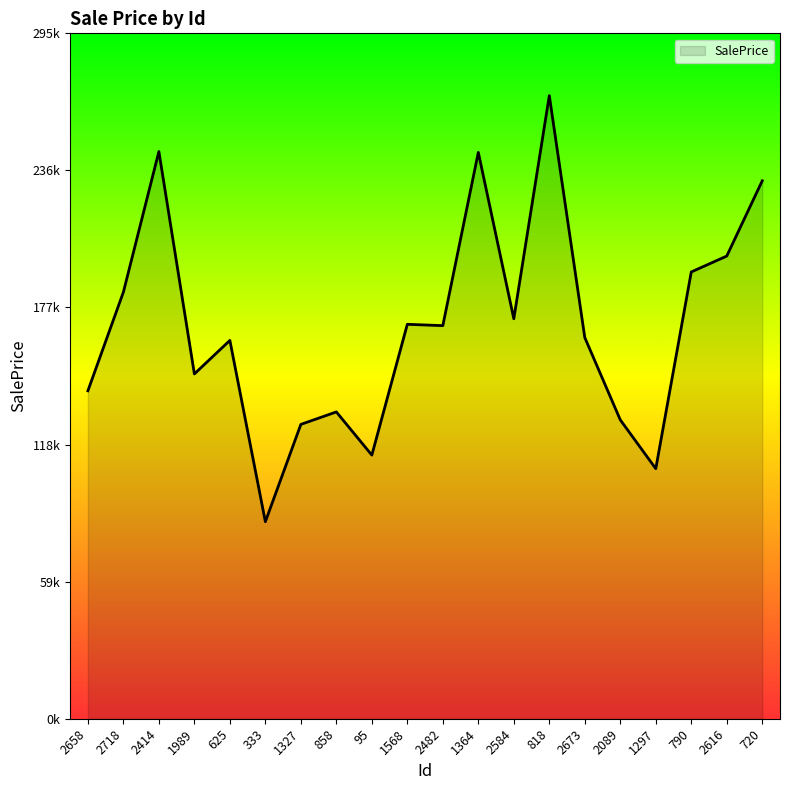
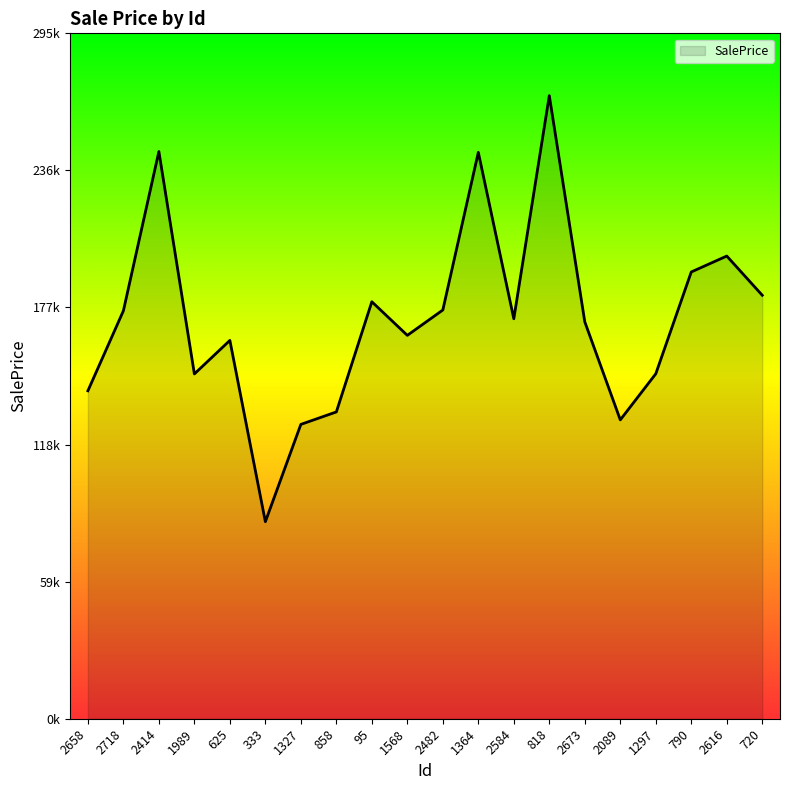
2718: 184000 -> 176000
95: 114000 -> 180000
1568: 170000 -> 165000
2482: 169000 -> 176000
2673: 164000 -> 171000
1297: 108000 -> 149000
720: 232000 -> 182000
